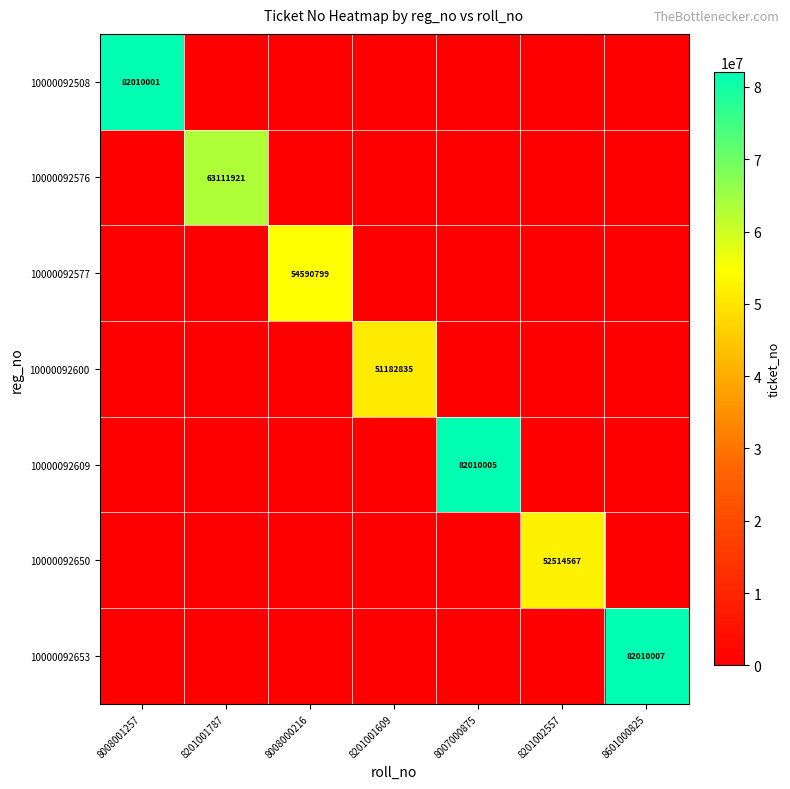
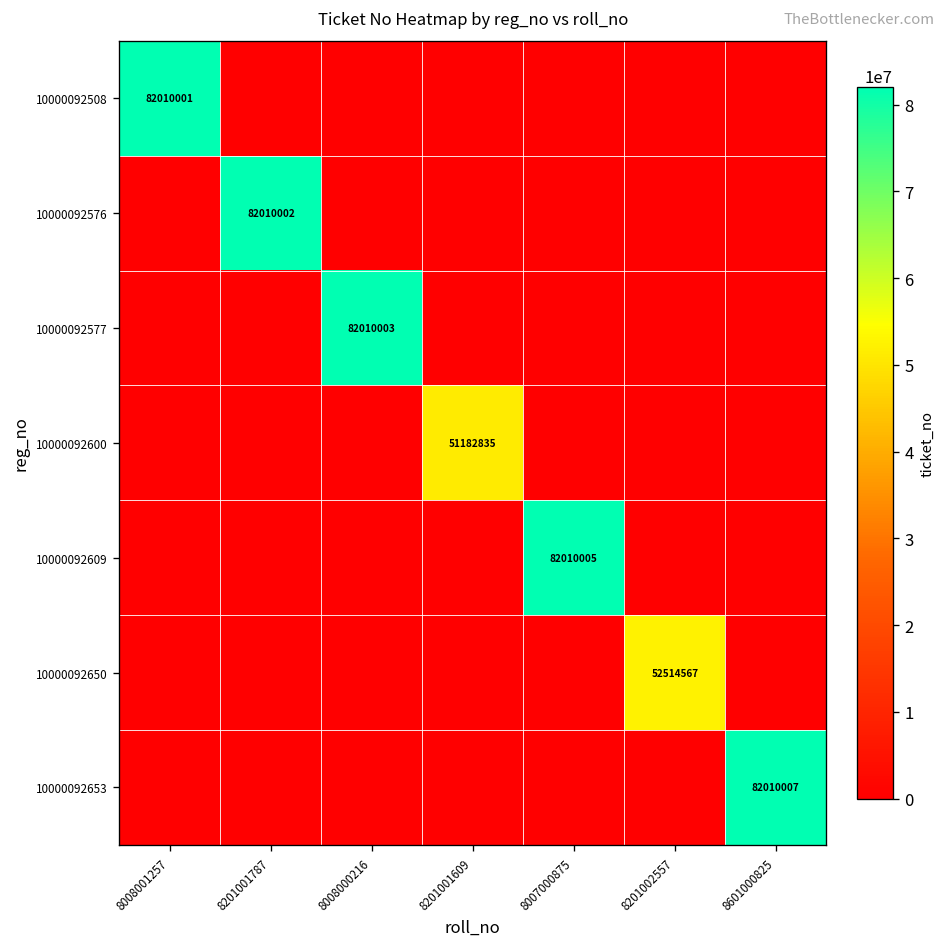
10000092576, 8201001787: 63111921 -> 82010002
10000092577, 8008000216: 54590799 -> 82010003
